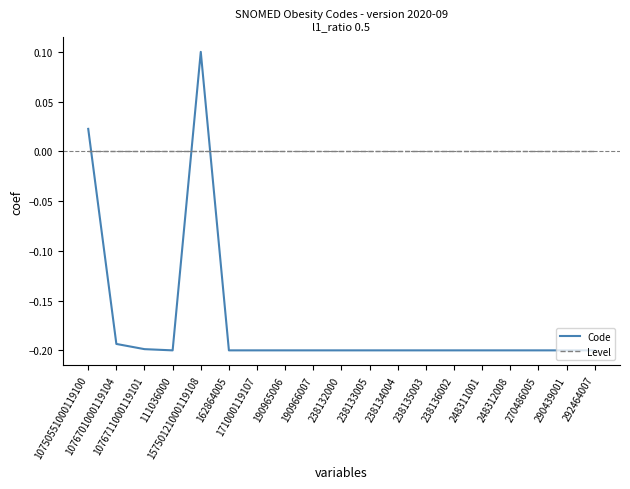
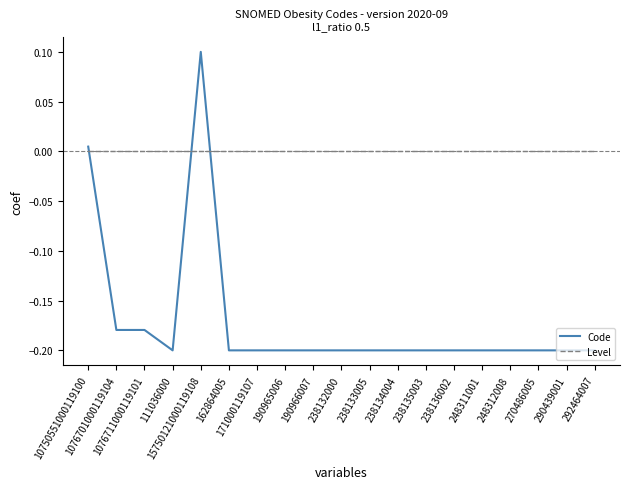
Code, 10750551000119100: 0.02 -> 0.00
Code, 1076701000119104: -0.19 -> -0.18
Code, 1076711000119101: -0.20 -> -0.18
